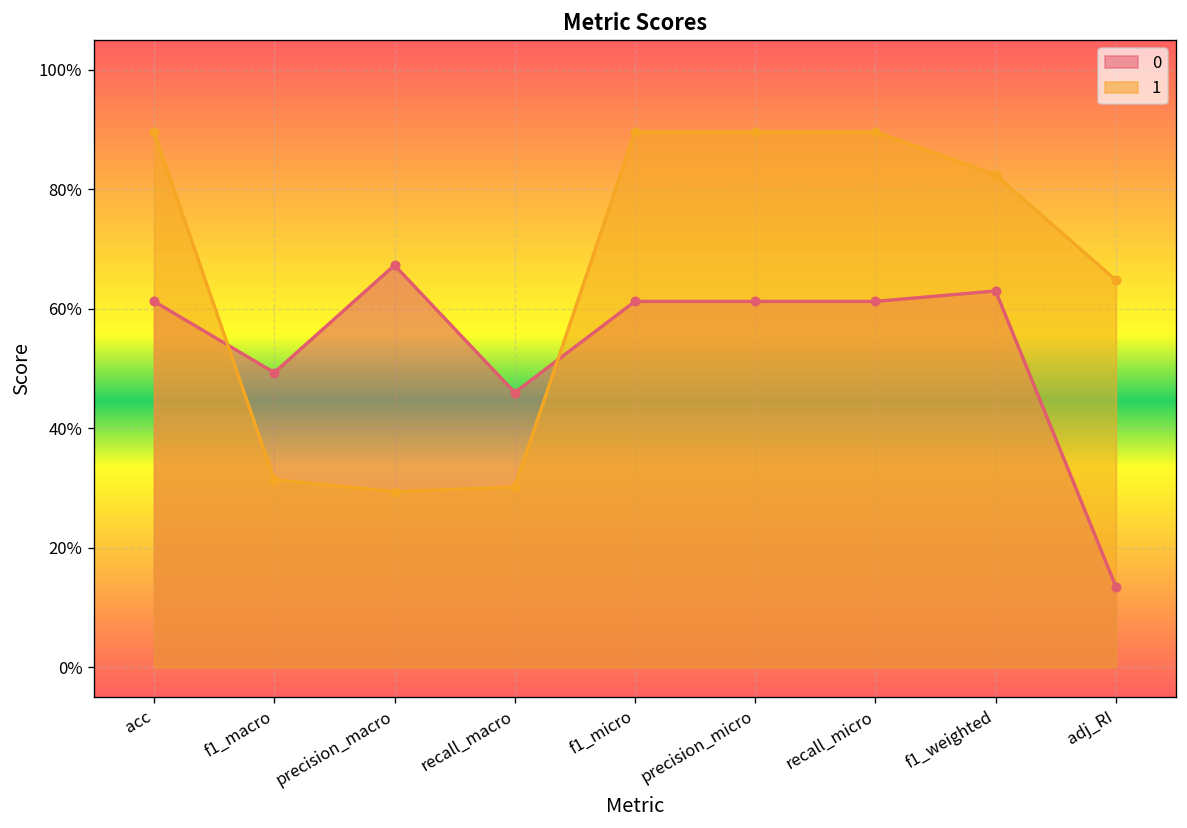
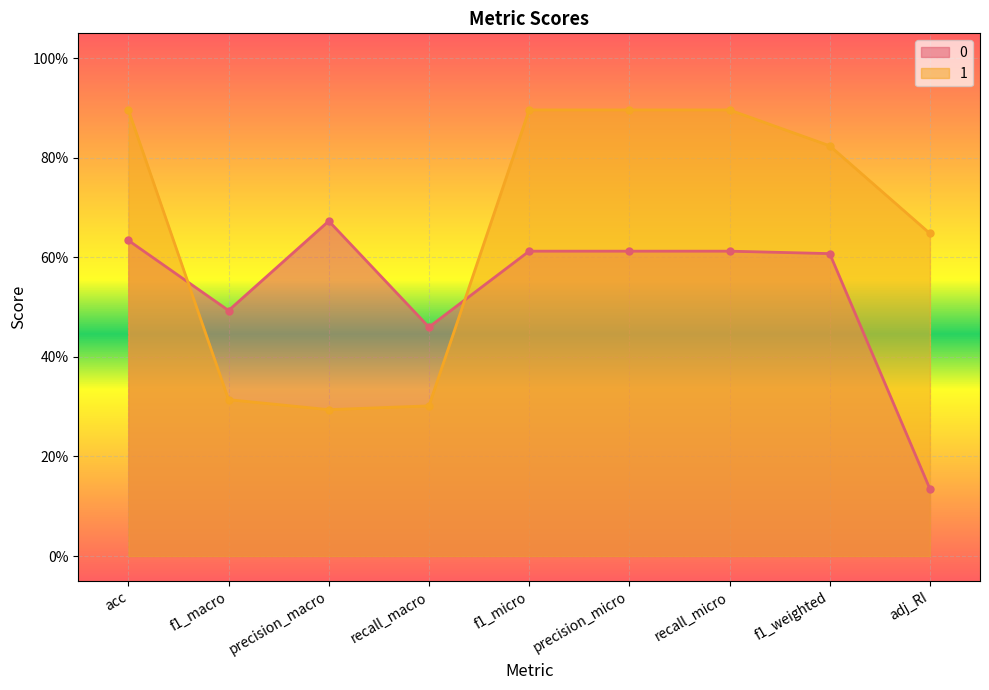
0, acc: 61% -> 63%
0, f1_weighted: 63% -> 61%
